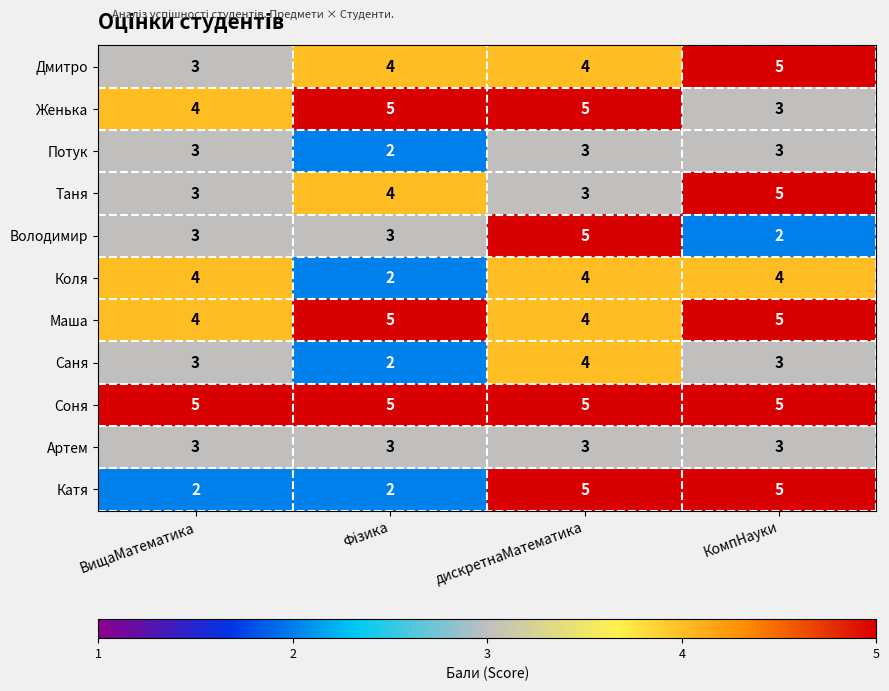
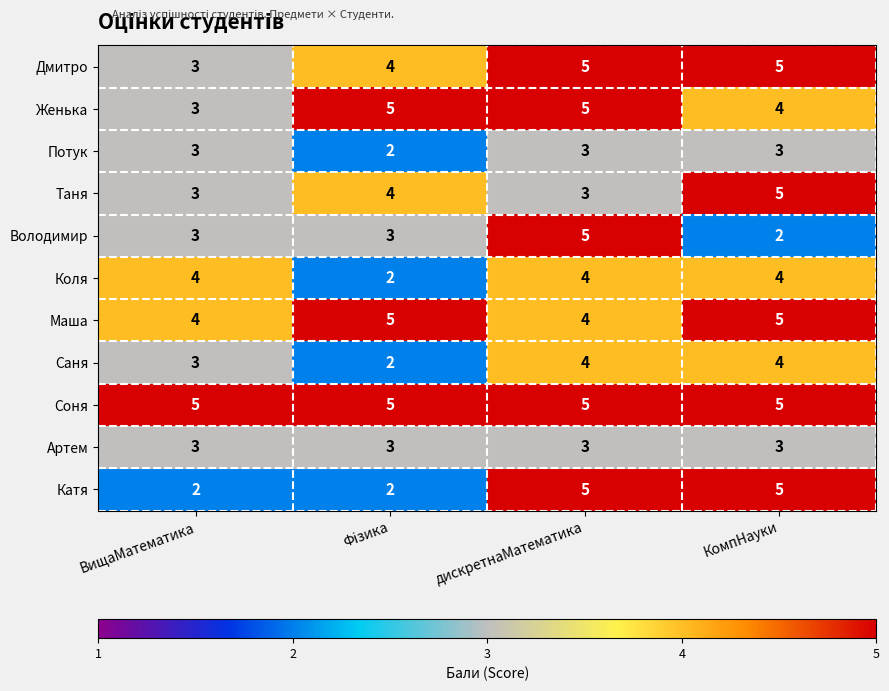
Дмитро, дискретнаМатематика: 4 -> 5
Женька, ВищаМатематика: 4 -> 3
Женька, КомпНауки: 3 -> 4
Саня, КомпНауки: 3 -> 4
